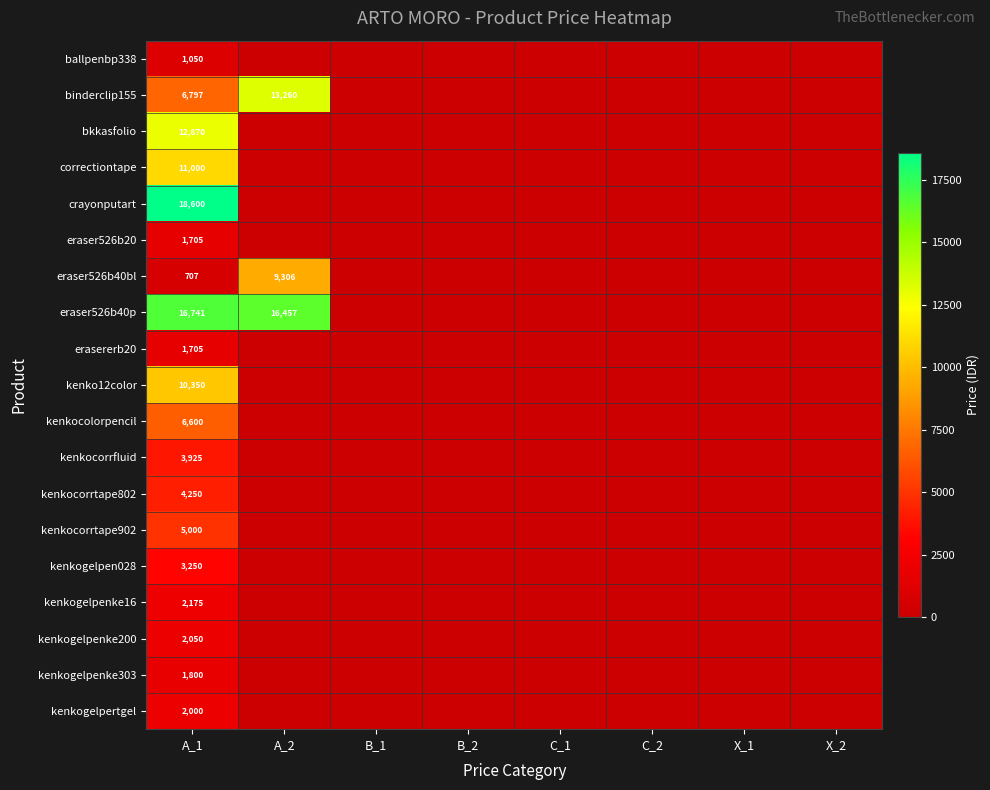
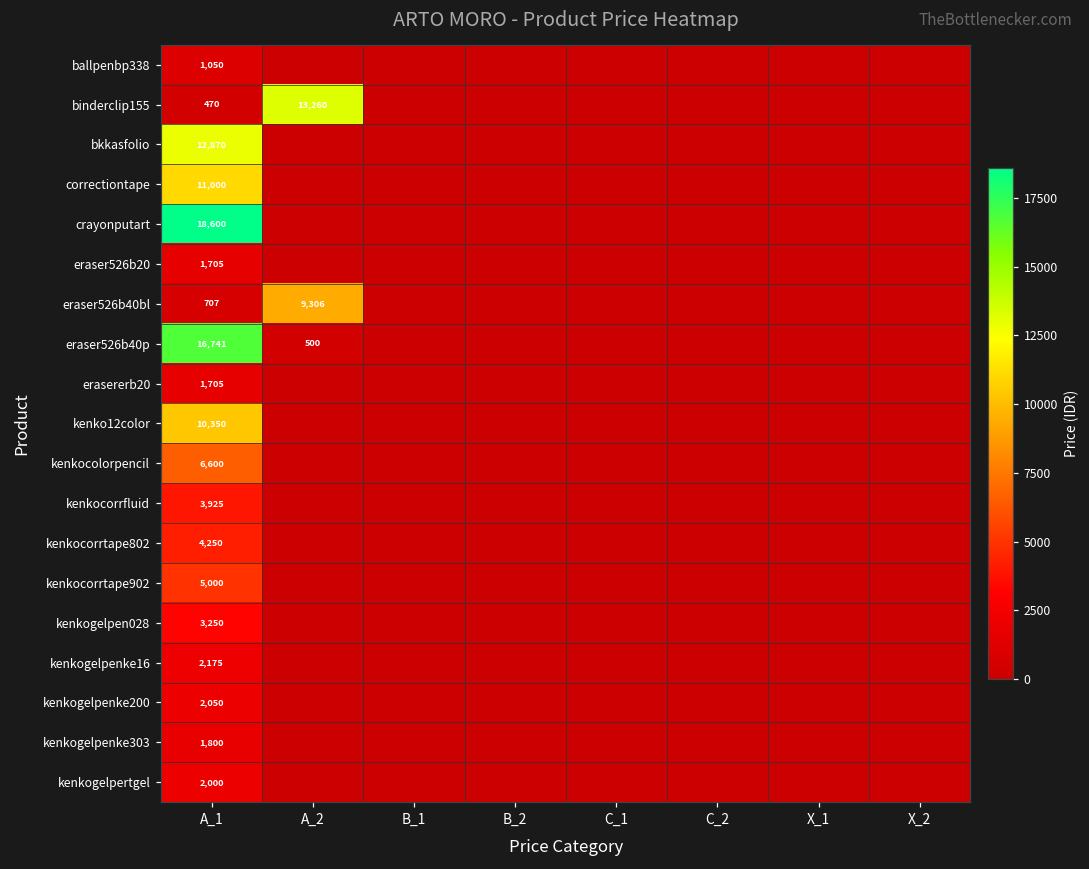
binderclip155, A_1: 6,797 -> 470
eraser526b40p, A_2: 16,457 -> 500
